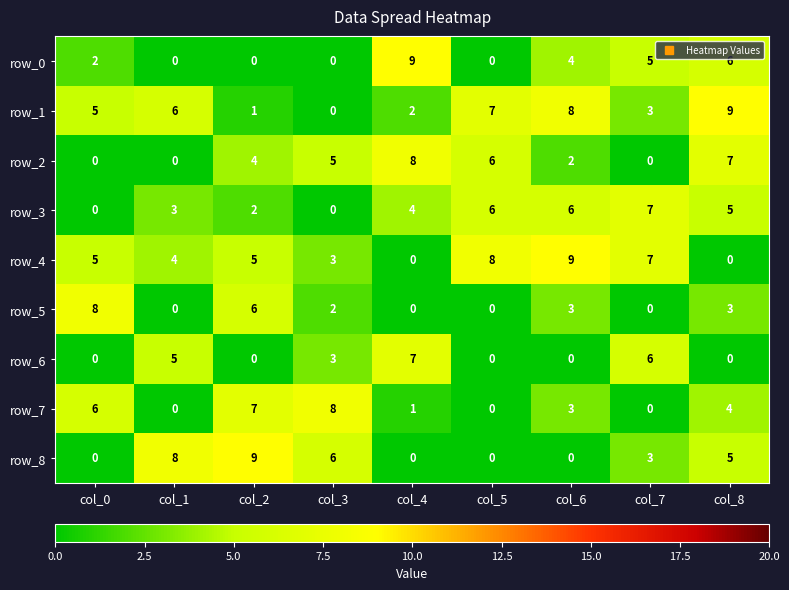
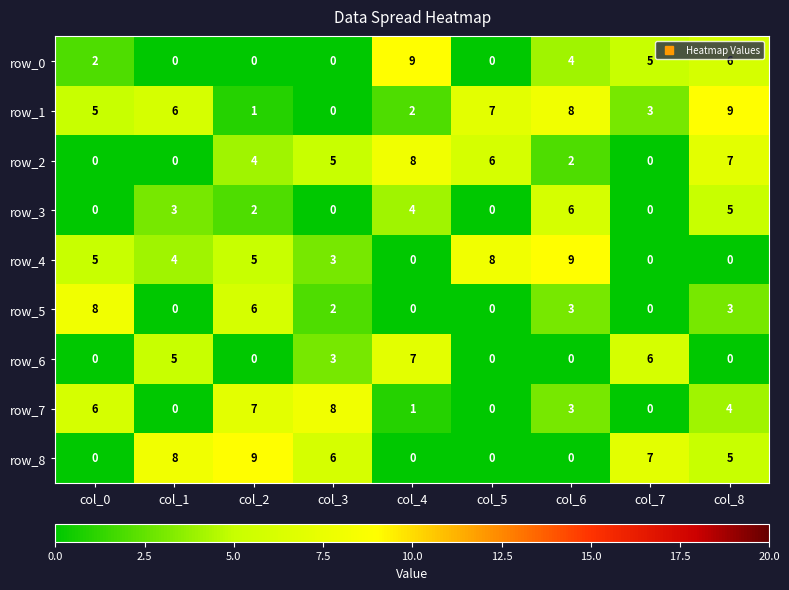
row_3, col_5: 6 -> 0
row_3, col_7: 7 -> 0
row_4, col_7: 7 -> 0
row_8, col_7: 3 -> 7
